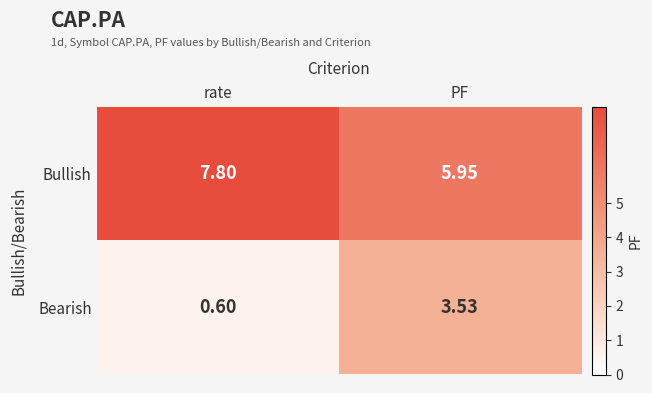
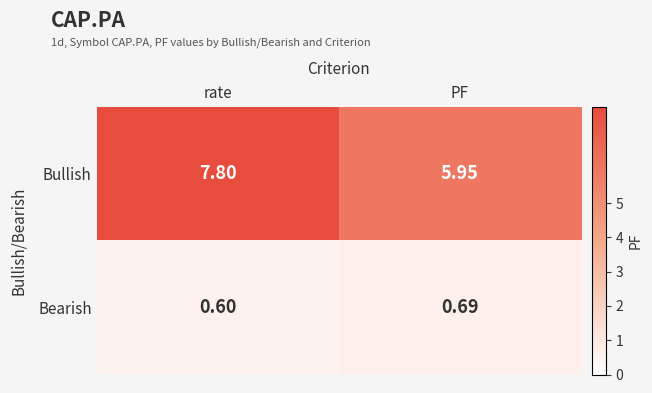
Bearish, PF: 3.53 -> 0.69
